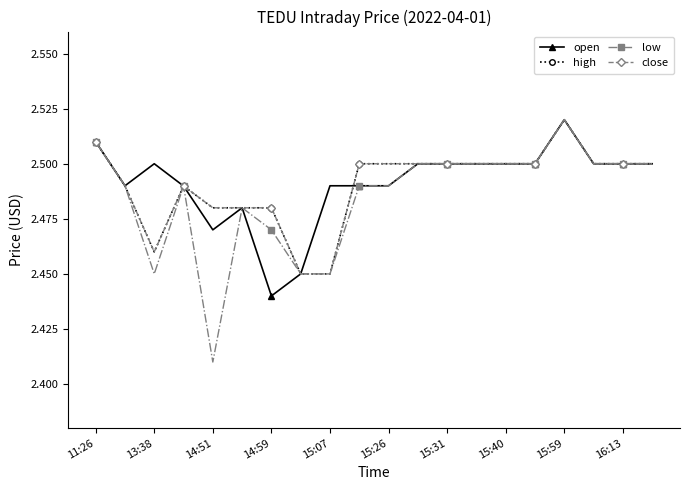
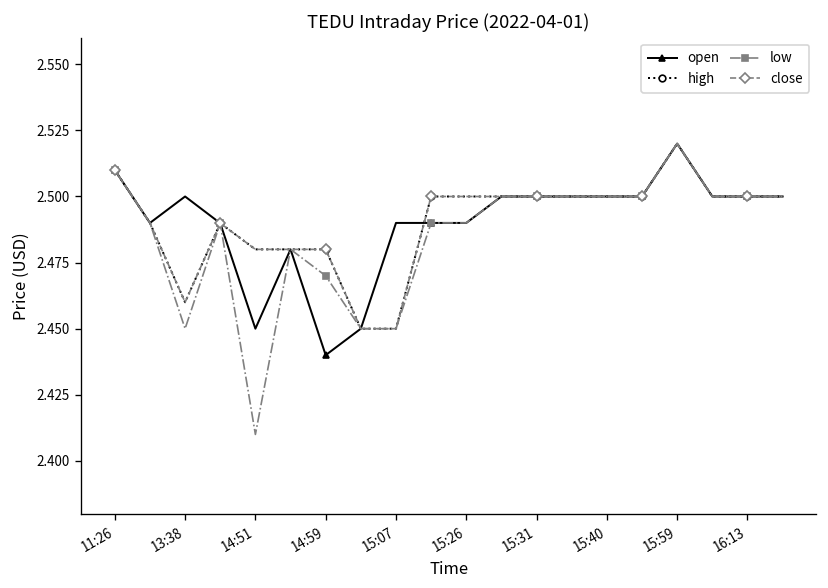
open, 14:51: 2.47 -> 2.45
